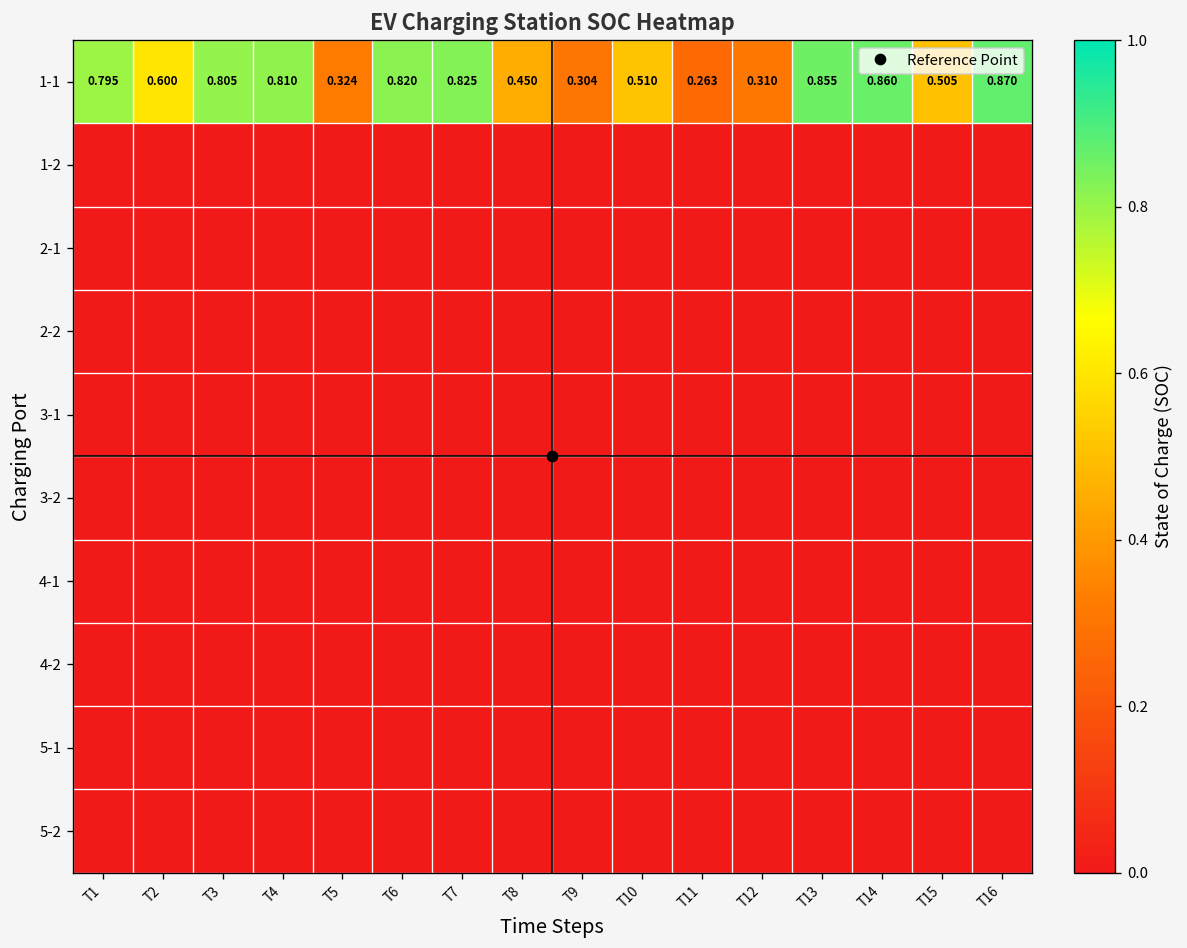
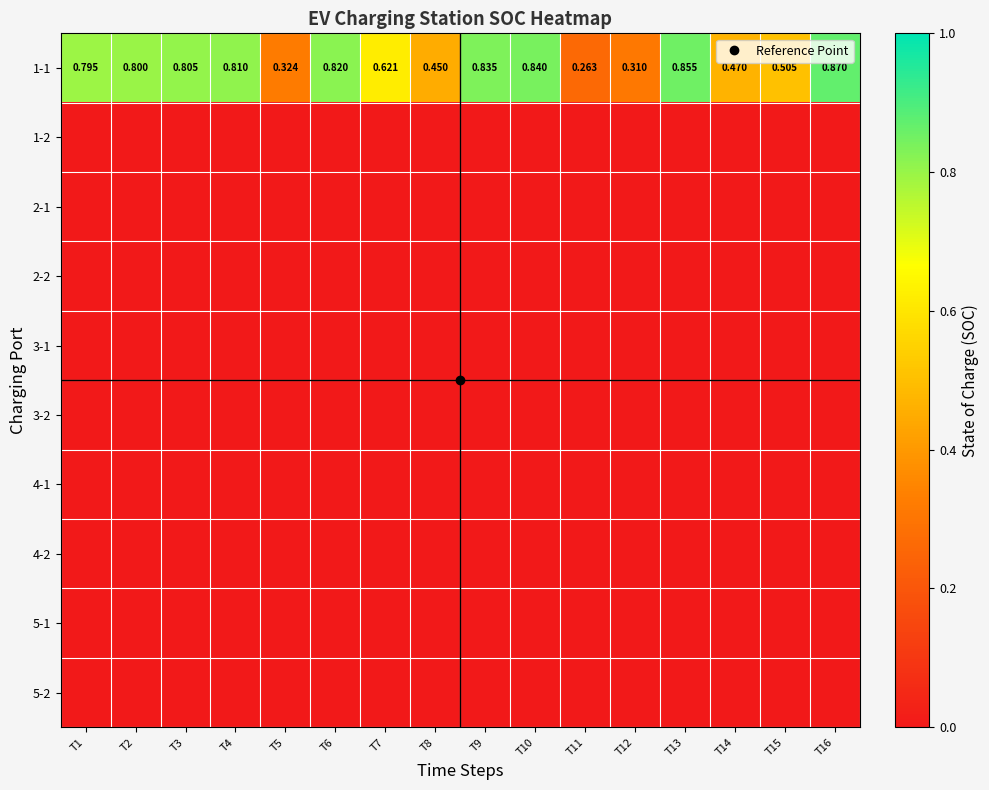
1-1, T2: 0.600 -> 0.800
1-1, T7: 0.825 -> 0.621
1-1, T9: 0.304 -> 0.835
1-1, T10: 0.510 -> 0.840
1-1, T14: 0.860 -> 0.470
